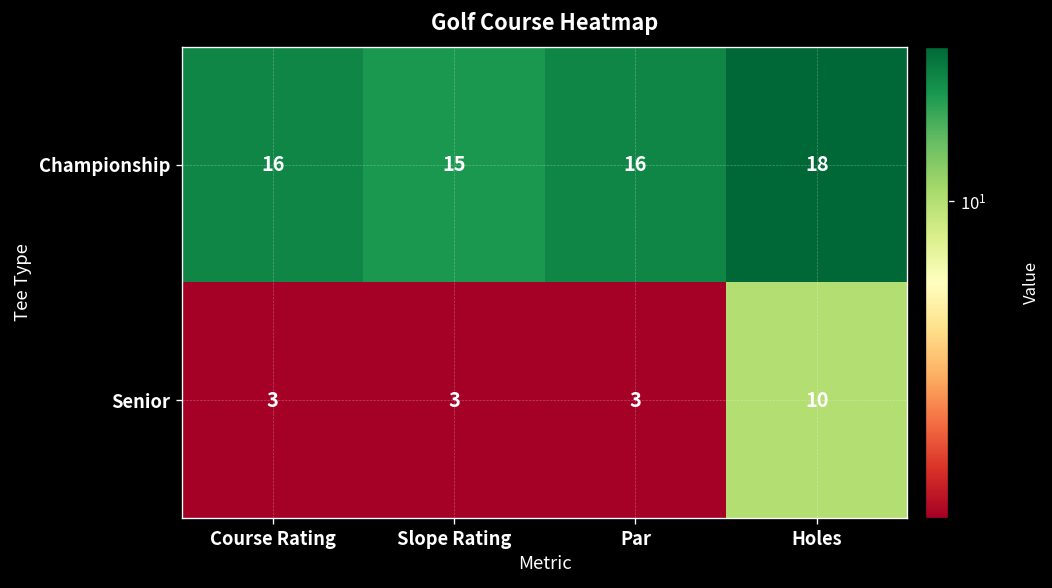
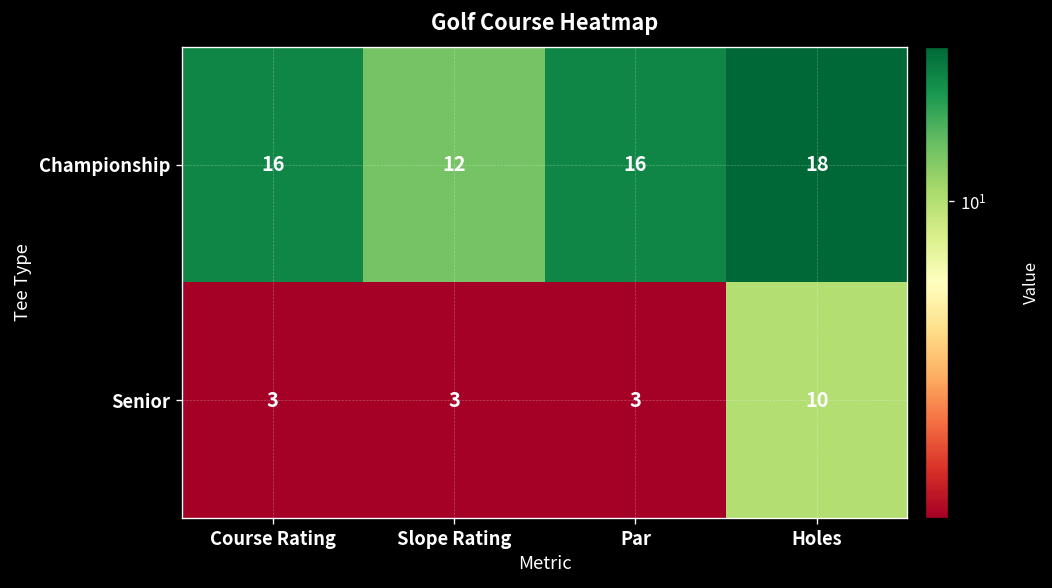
Championship, Slope Rating: 15 -> 12
